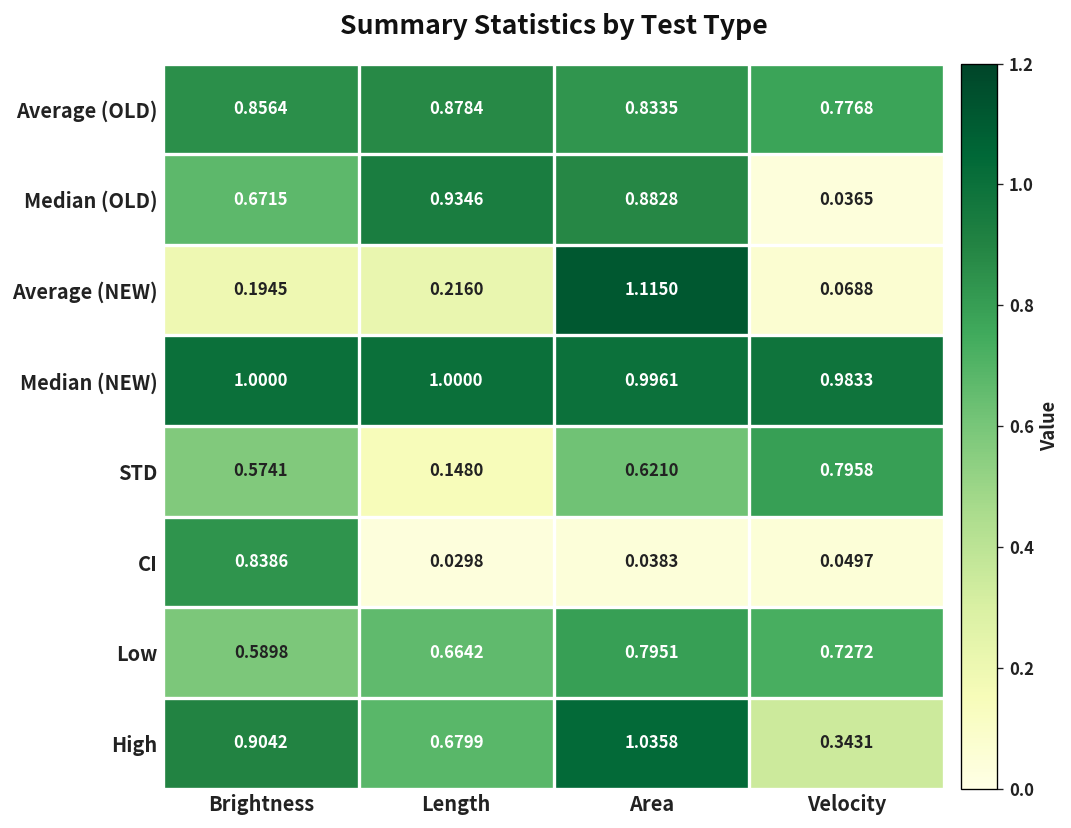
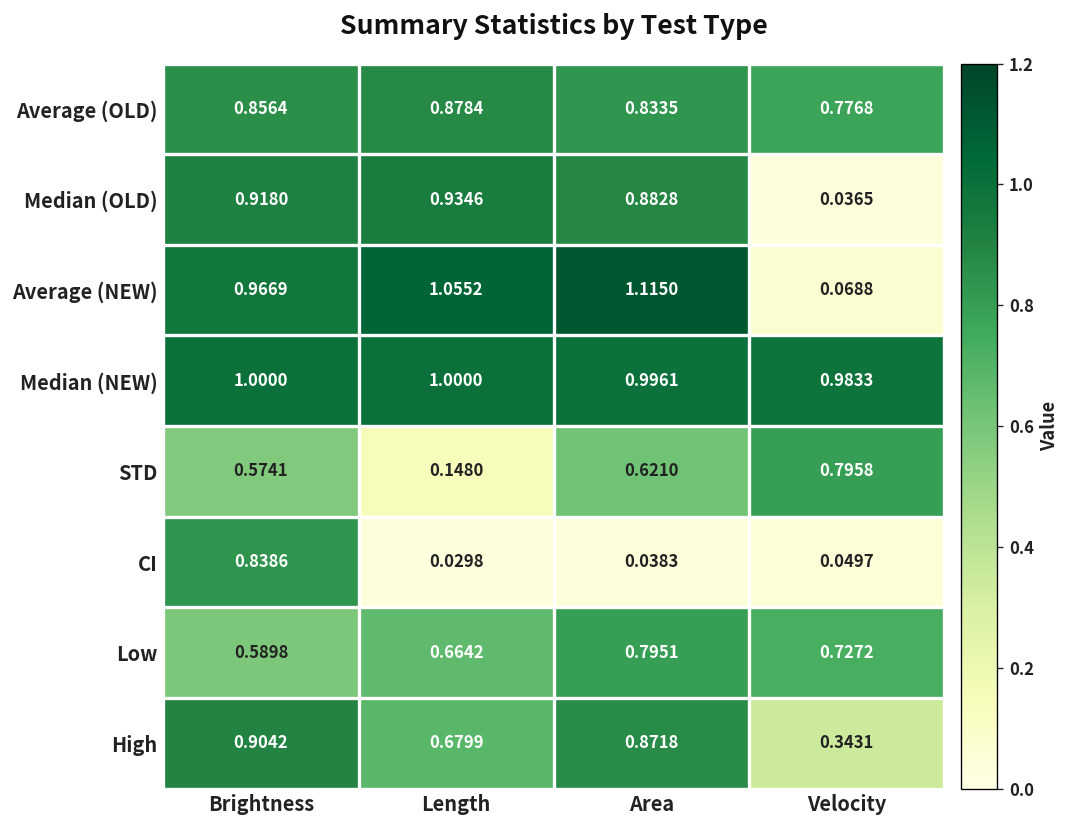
Median (OLD), Brightness: 0.6715 -> 0.9180
Average (NEW), Brightness: 0.1945 -> 0.9669
Average (NEW), Length: 0.2160 -> 1.0552
High, Area: 1.0358 -> 0.8718
